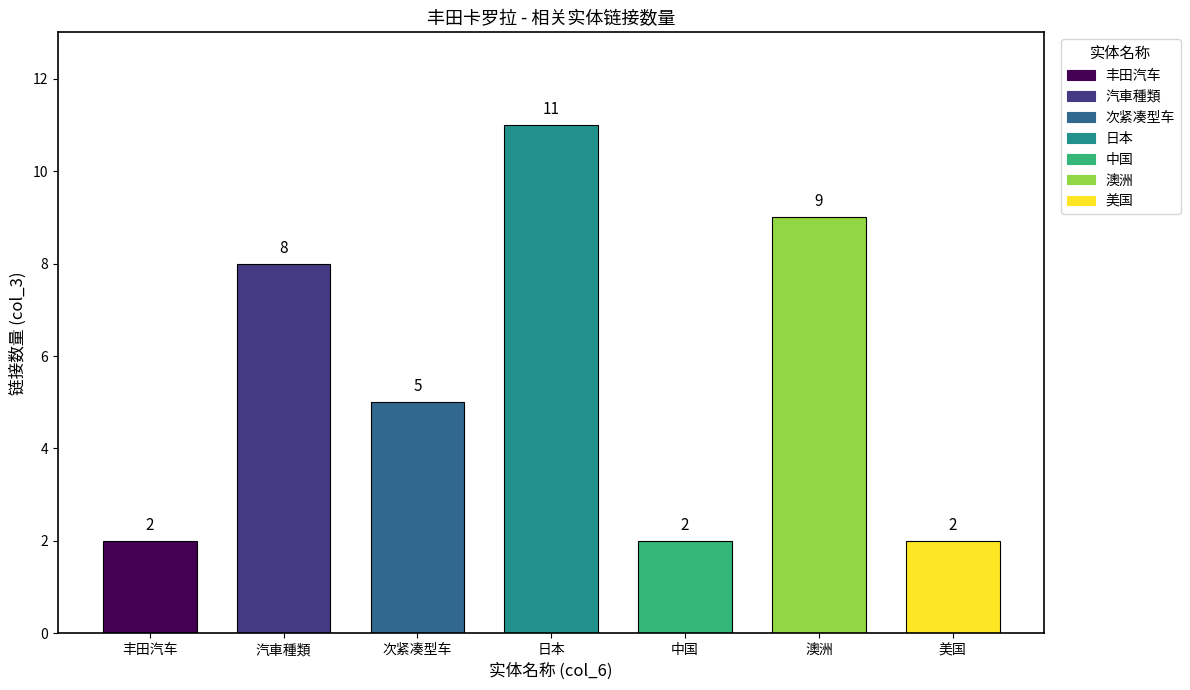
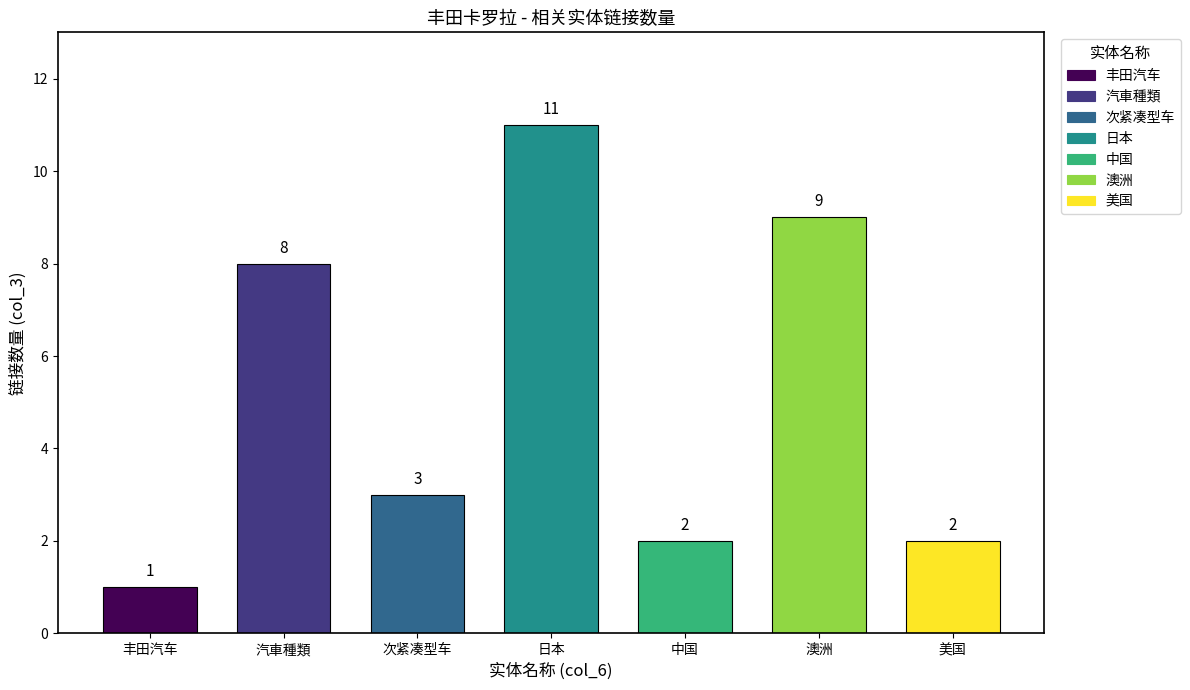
丰田汽车: 2 -> 1
次紧凑型车: 5 -> 3
